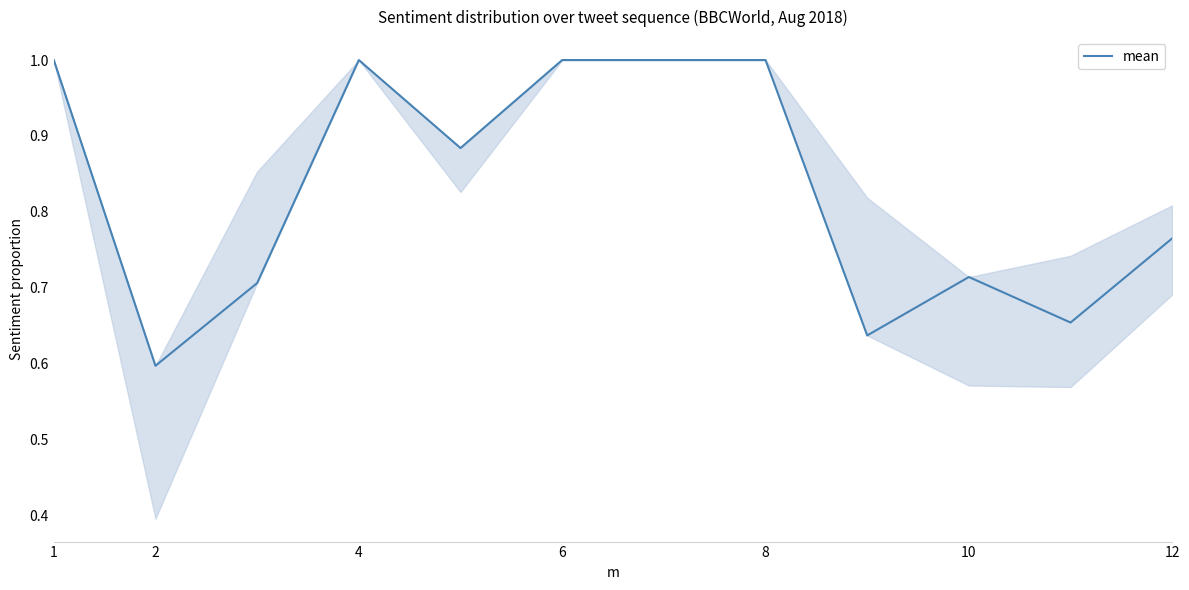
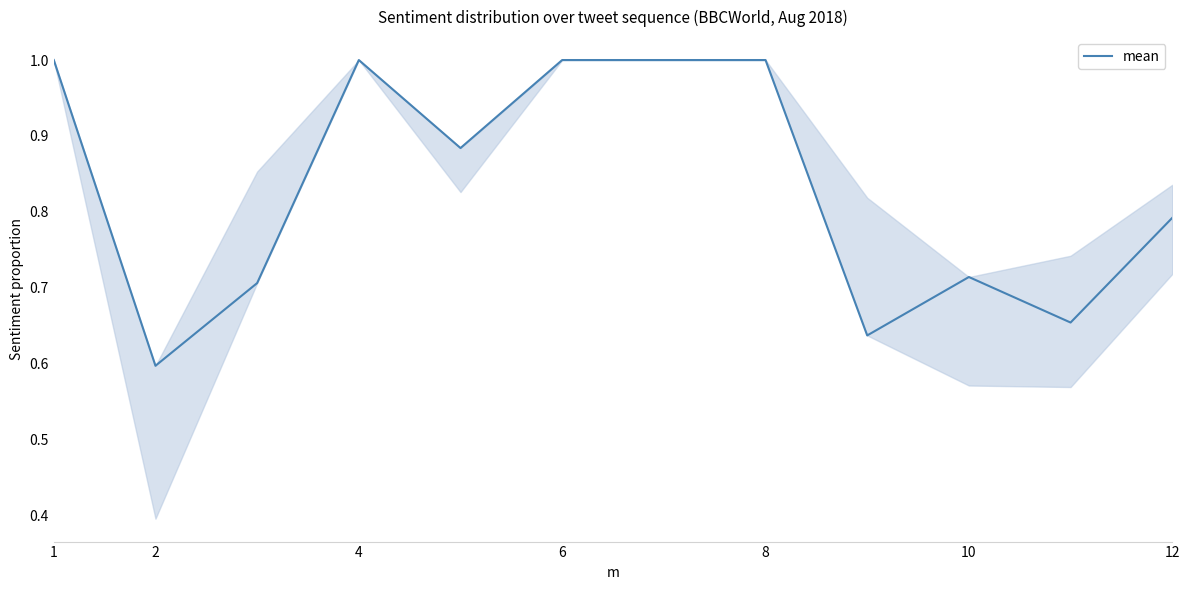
mean, 12: 0.77 -> 0.79
